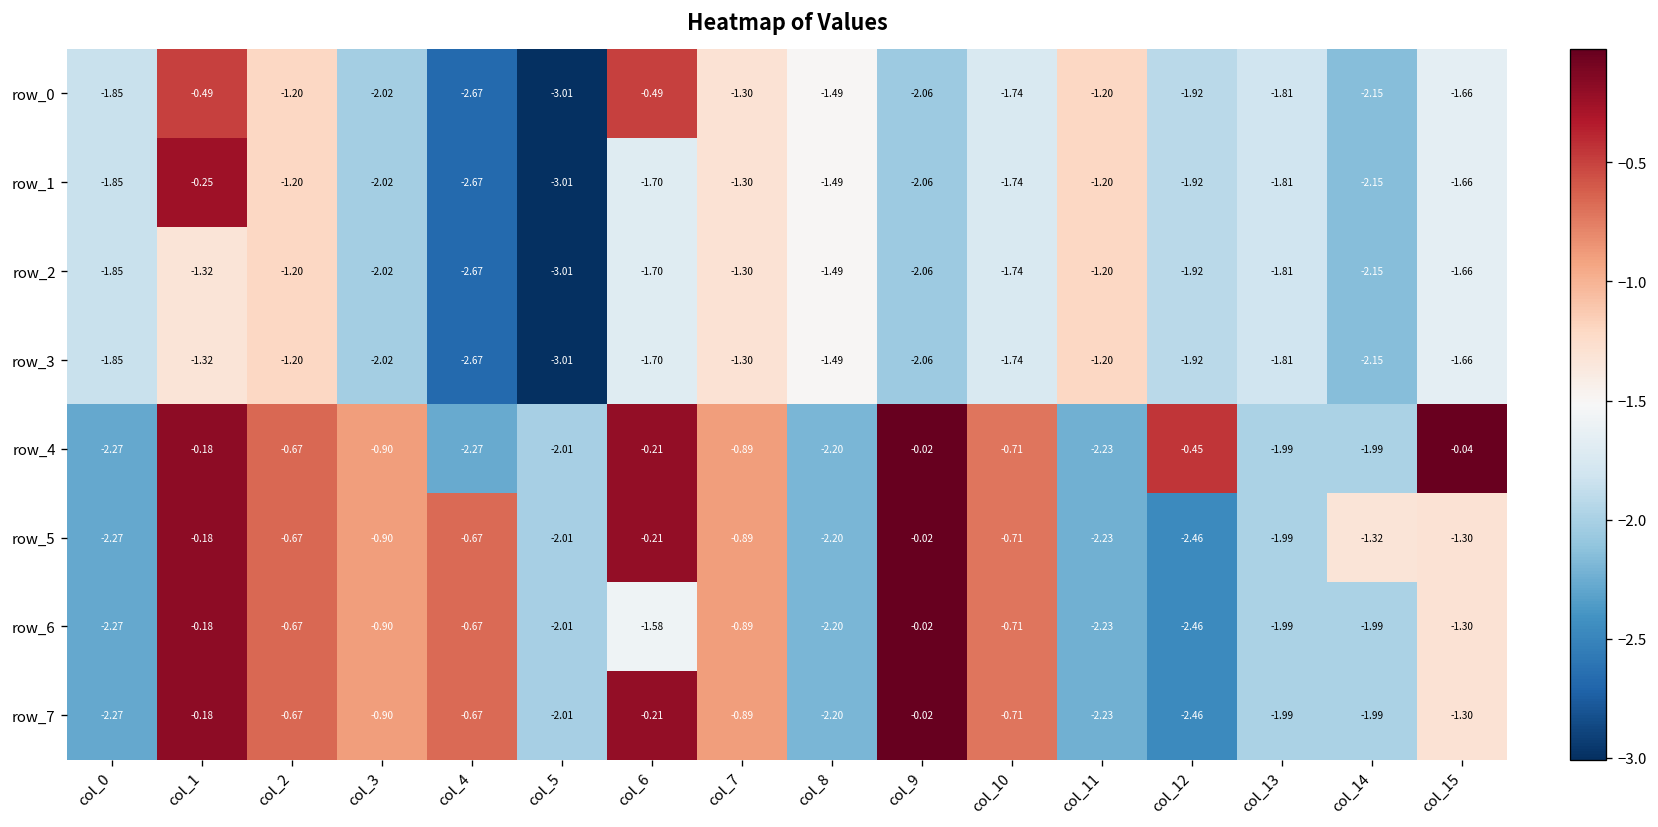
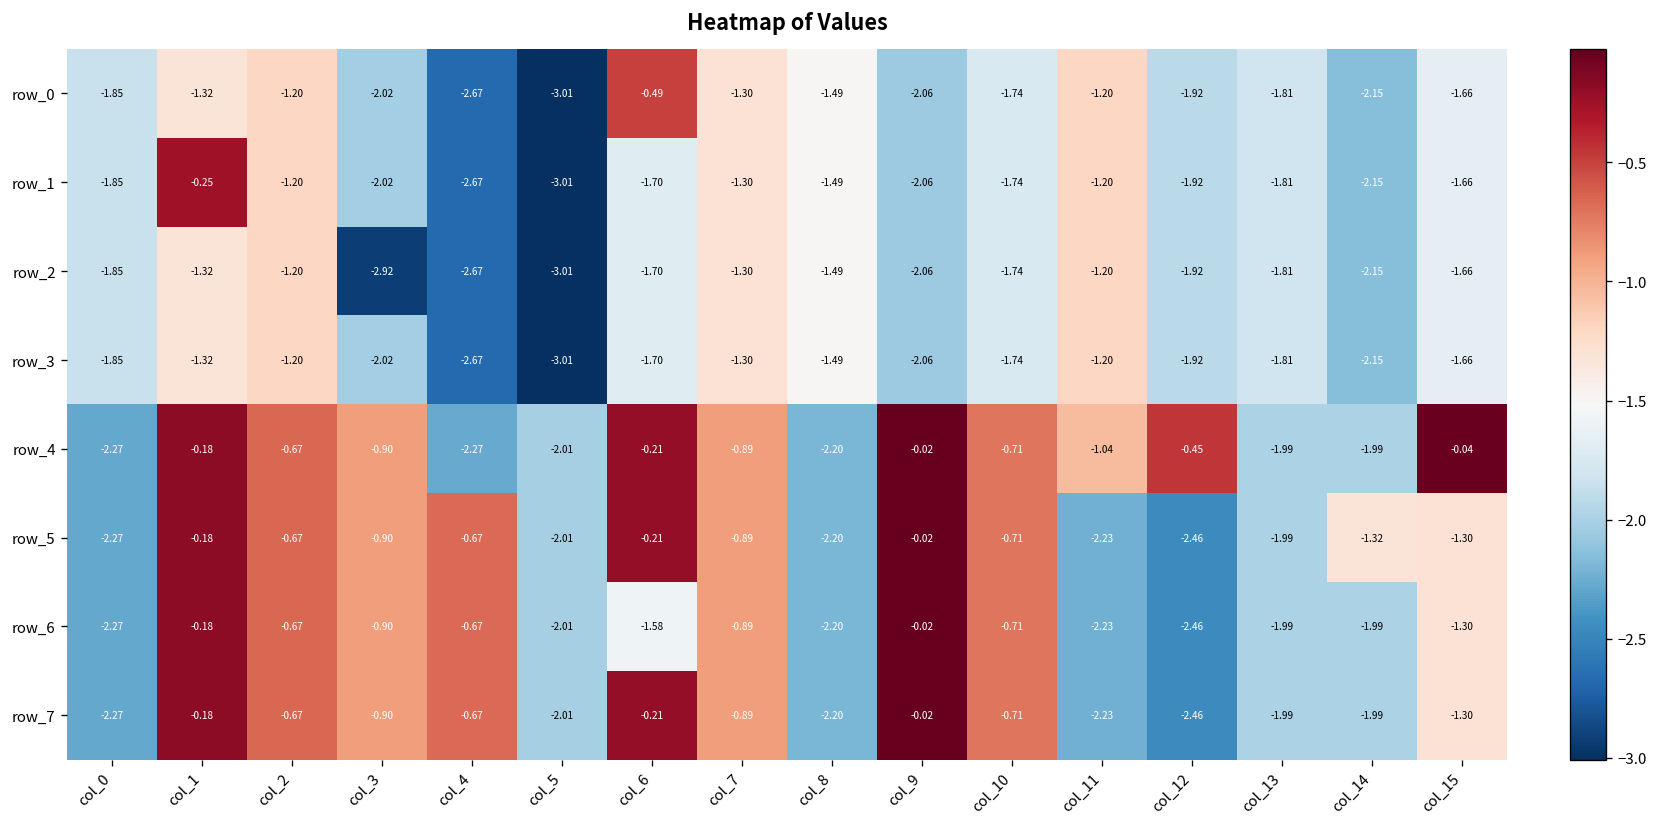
row_0, col_1: -0.49 -> -1.32
row_2, col_3: -2.02 -> -2.92
row_4, col_11: -2.23 -> -1.04
